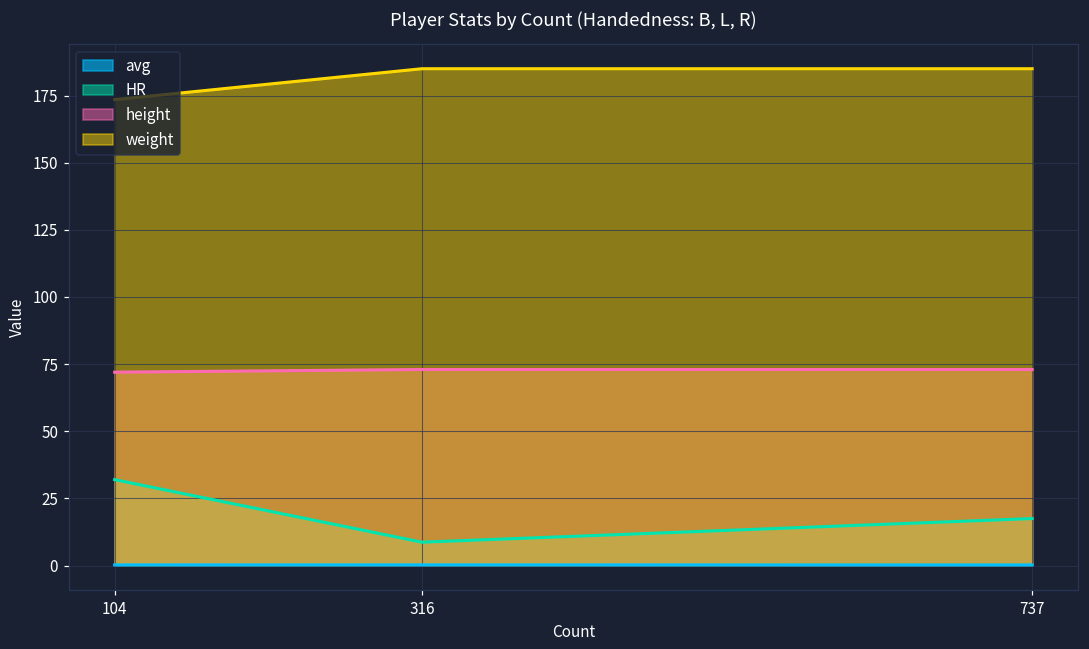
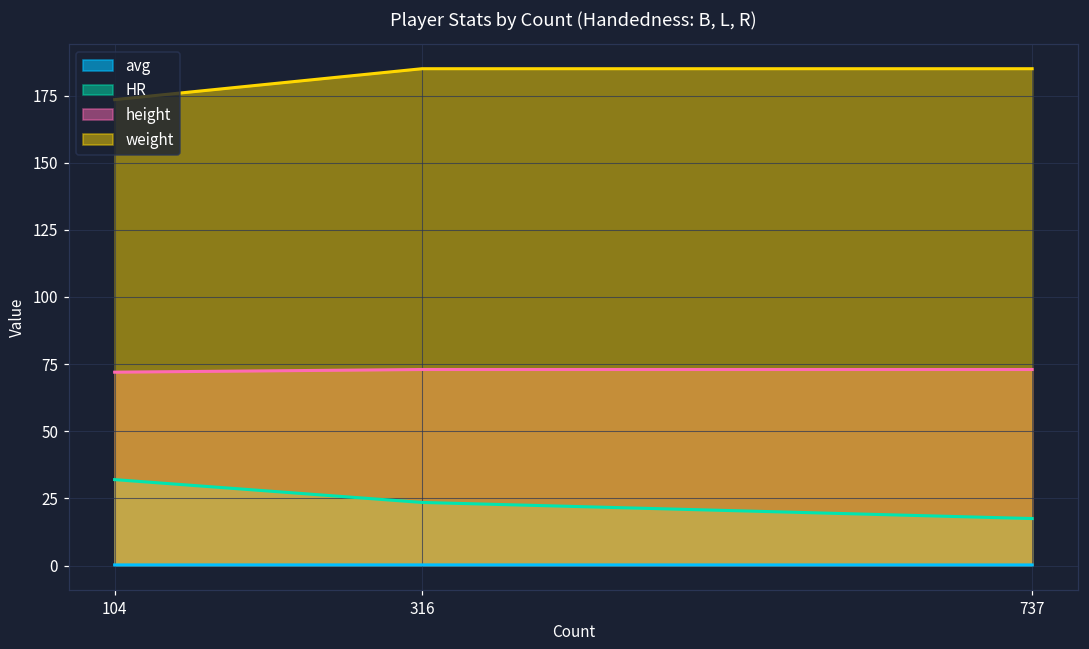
HR, 316: 9 -> 24
